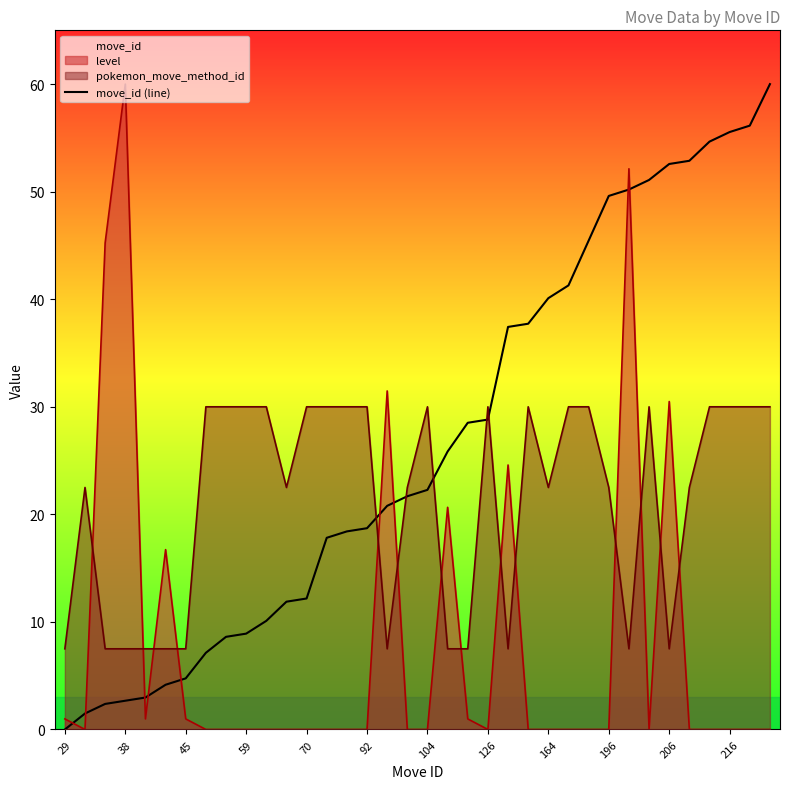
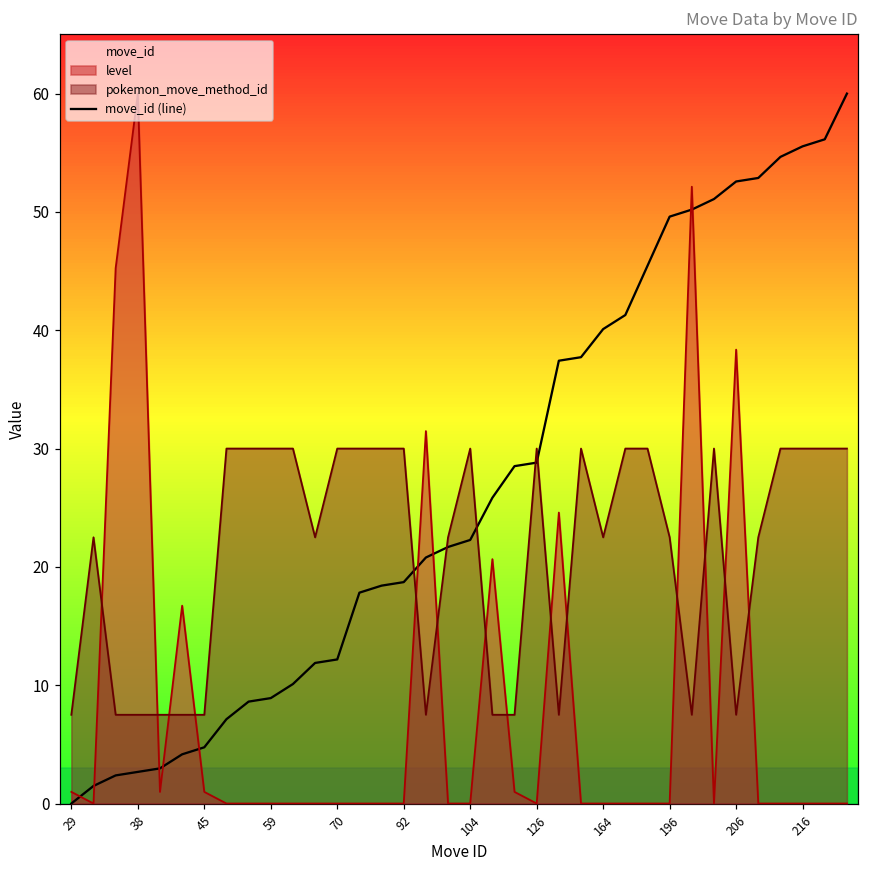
level, 206: 30.5 -> 38.4
